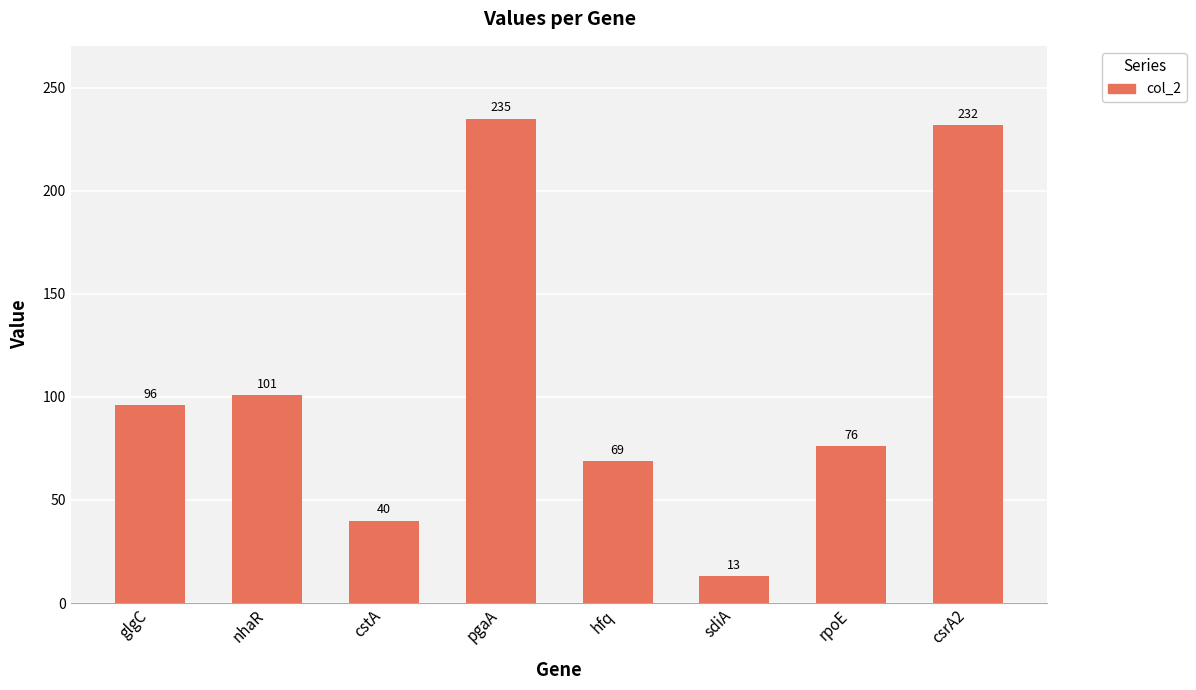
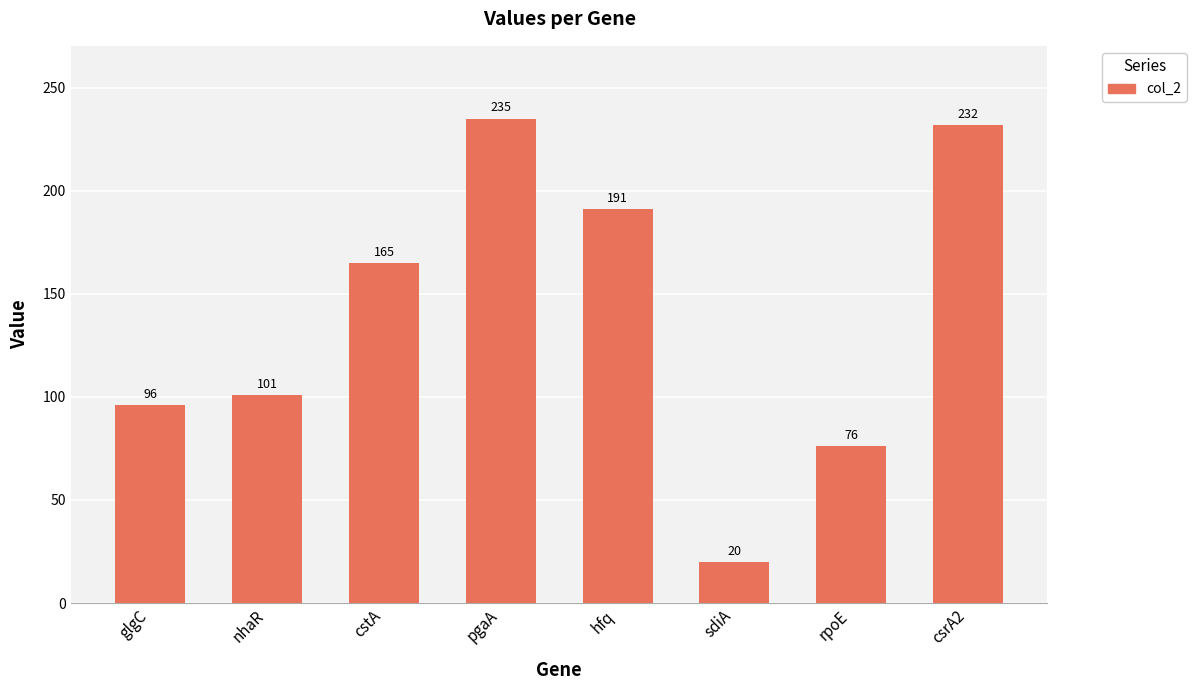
cstA: 40 -> 165
hfq: 69 -> 191
sdiA: 13 -> 20
